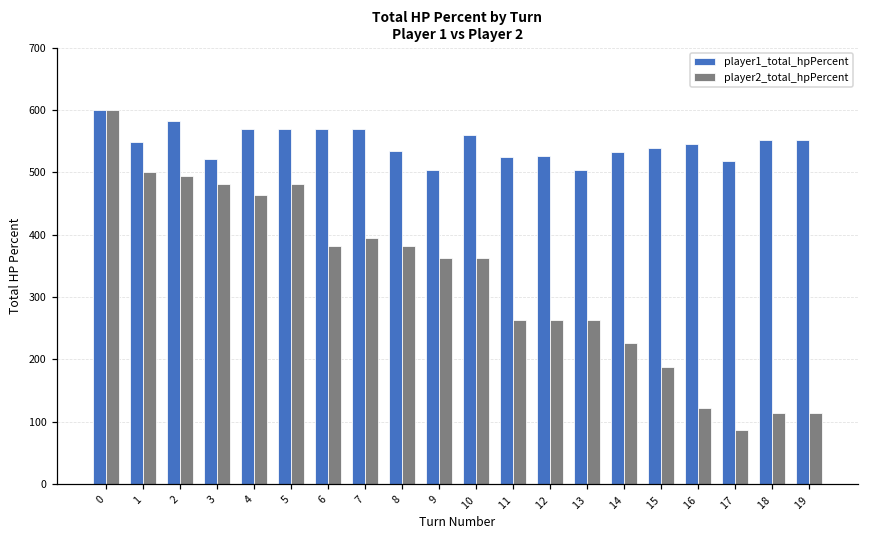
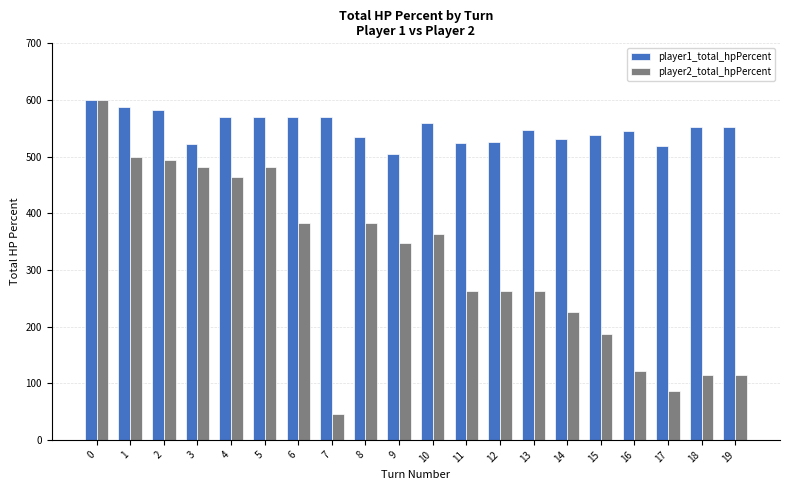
player1_total_hpPercent, 1: 550 -> 590
player2_total_hpPercent, 7: 390 -> 50
player2_total_hpPercent, 9: 360 -> 350
player1_total_hpPercent, 13: 500 -> 550
